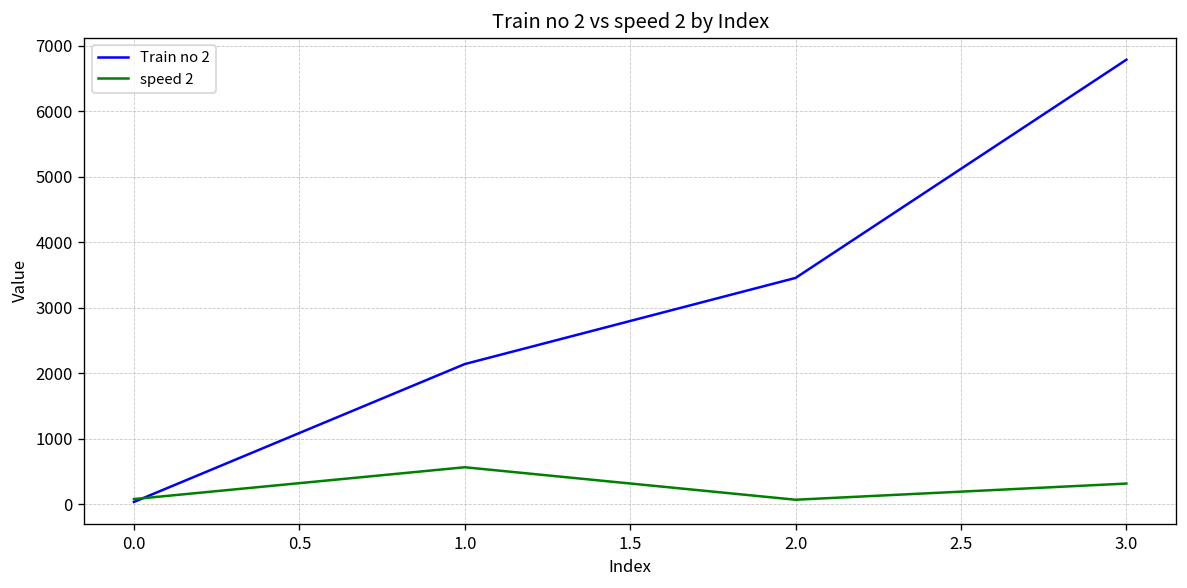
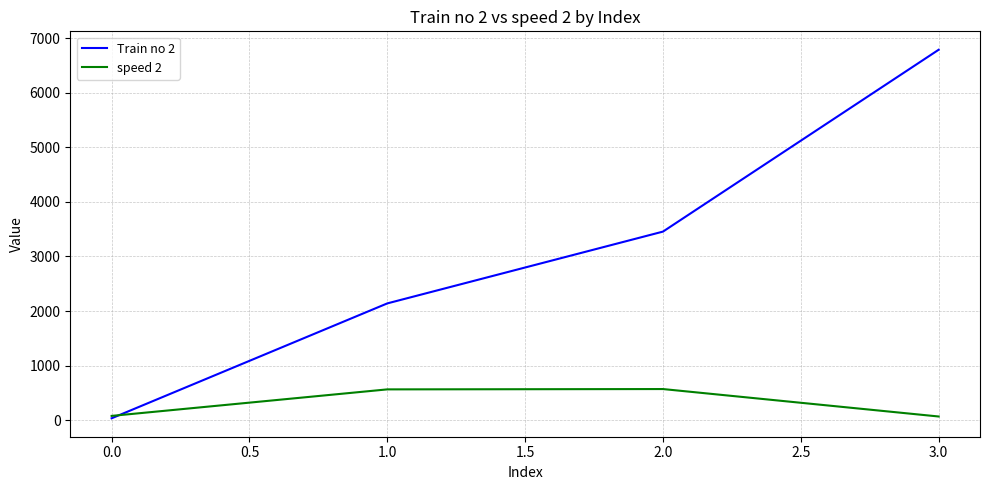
speed 2, 2.0: 100 -> 600
speed 2, 3.0: 300 -> 100
